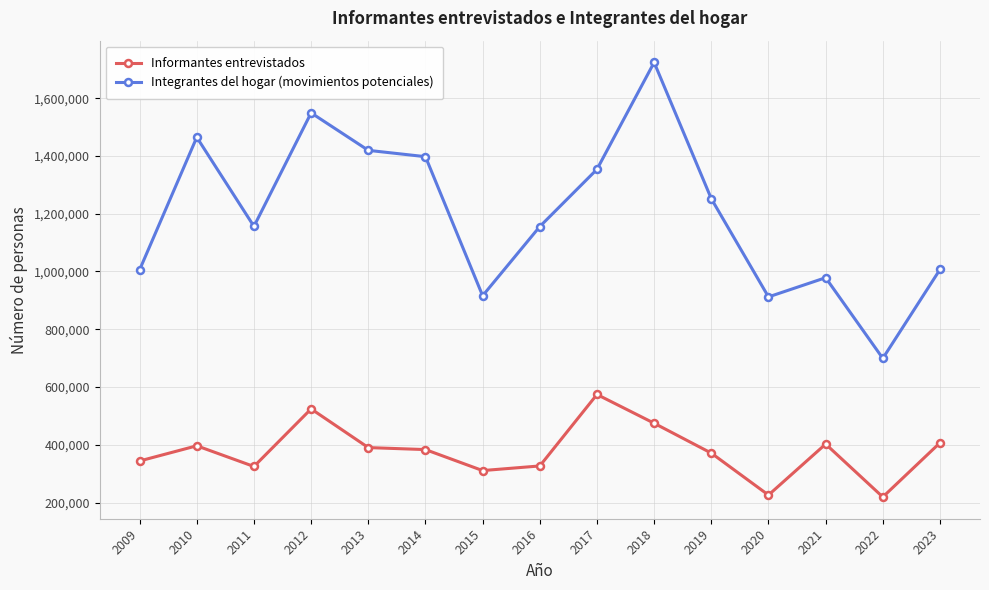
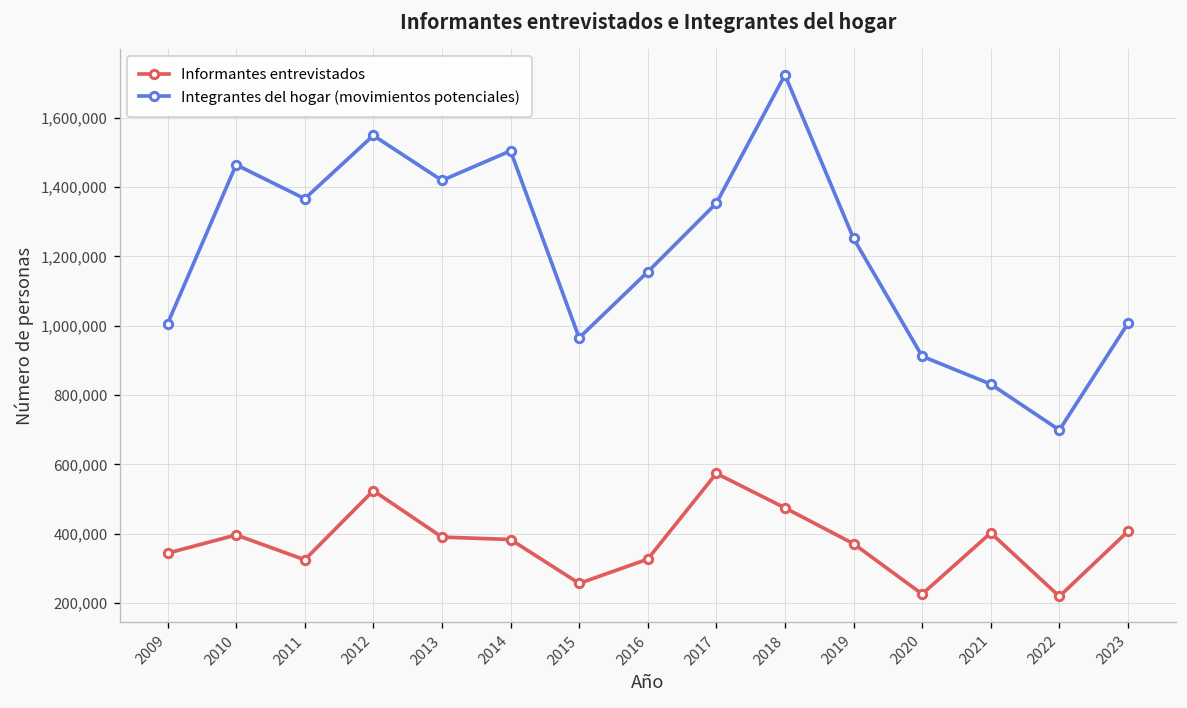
Integrantes del hogar (movimientos potenciales), 2011: 1,160,000 -> 1,370,000
Integrantes del hogar (movimientos potenciales), 2014: 1,400,000 -> 1,500,000
Informantes entrevistados, 2015: 310,000 -> 260,000
Integrantes del hogar (movimientos potenciales), 2015: 920,000 -> 970,000
Integrantes del hogar (movimientos potenciales), 2021: 980,000 -> 830,000
